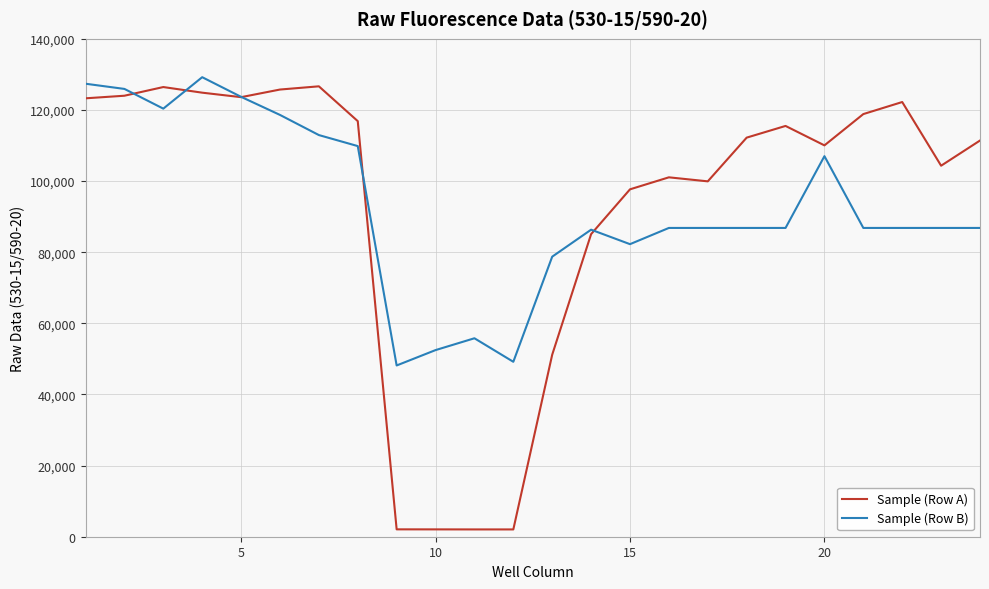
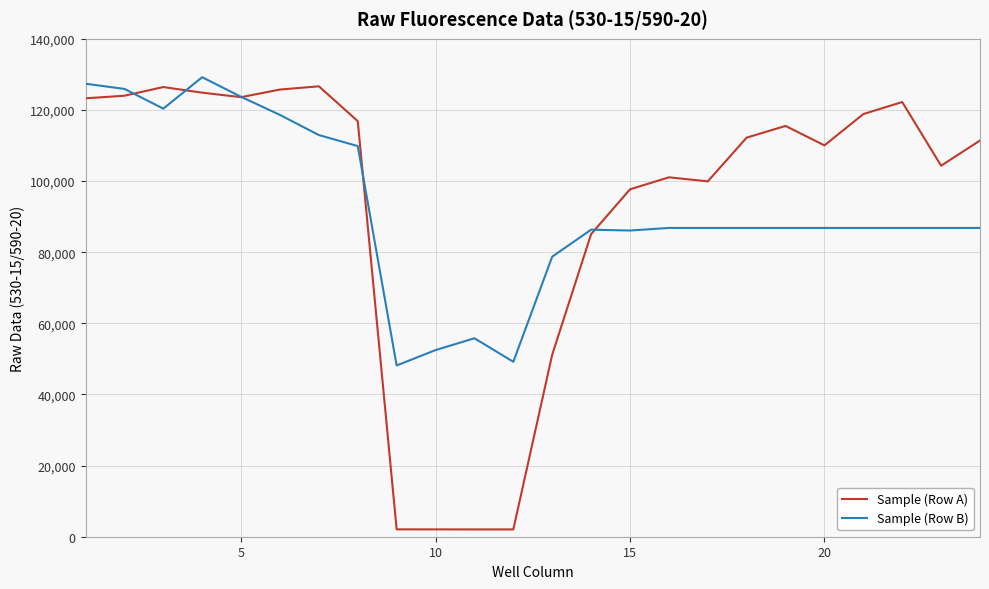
Sample (Row B), 15: 82,000 -> 86,000
Sample (Row B), 20: 107,000 -> 87,000
